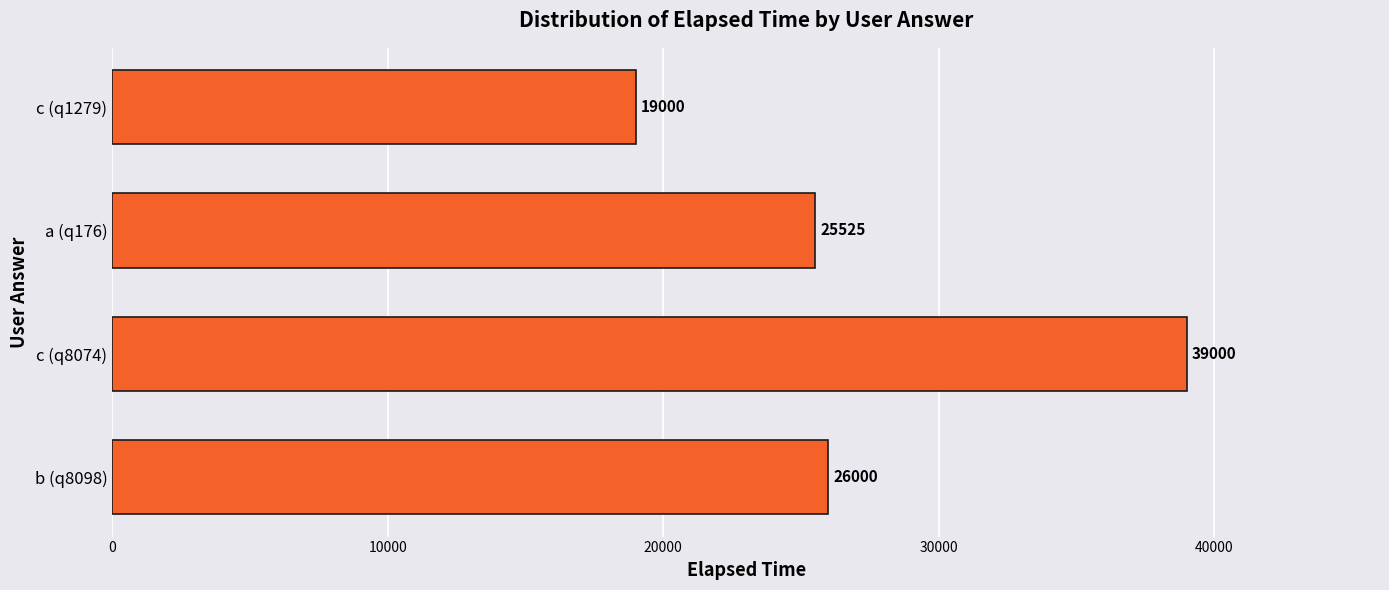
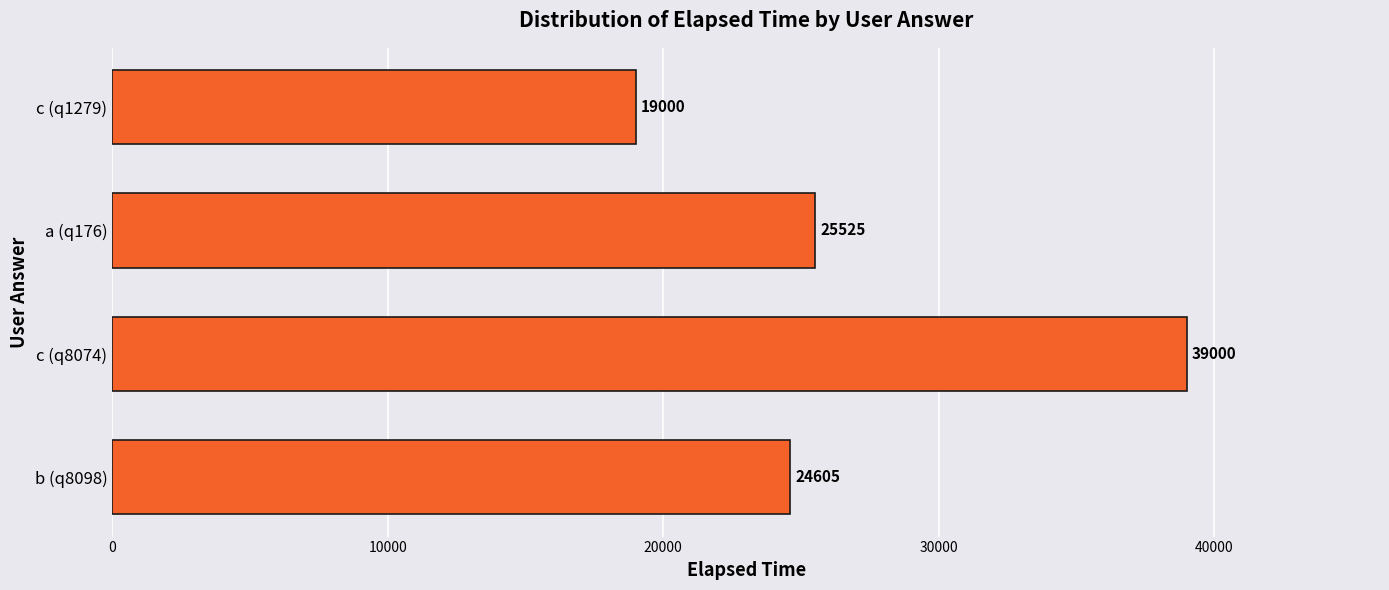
b (q8098): 26000 -> 24605
